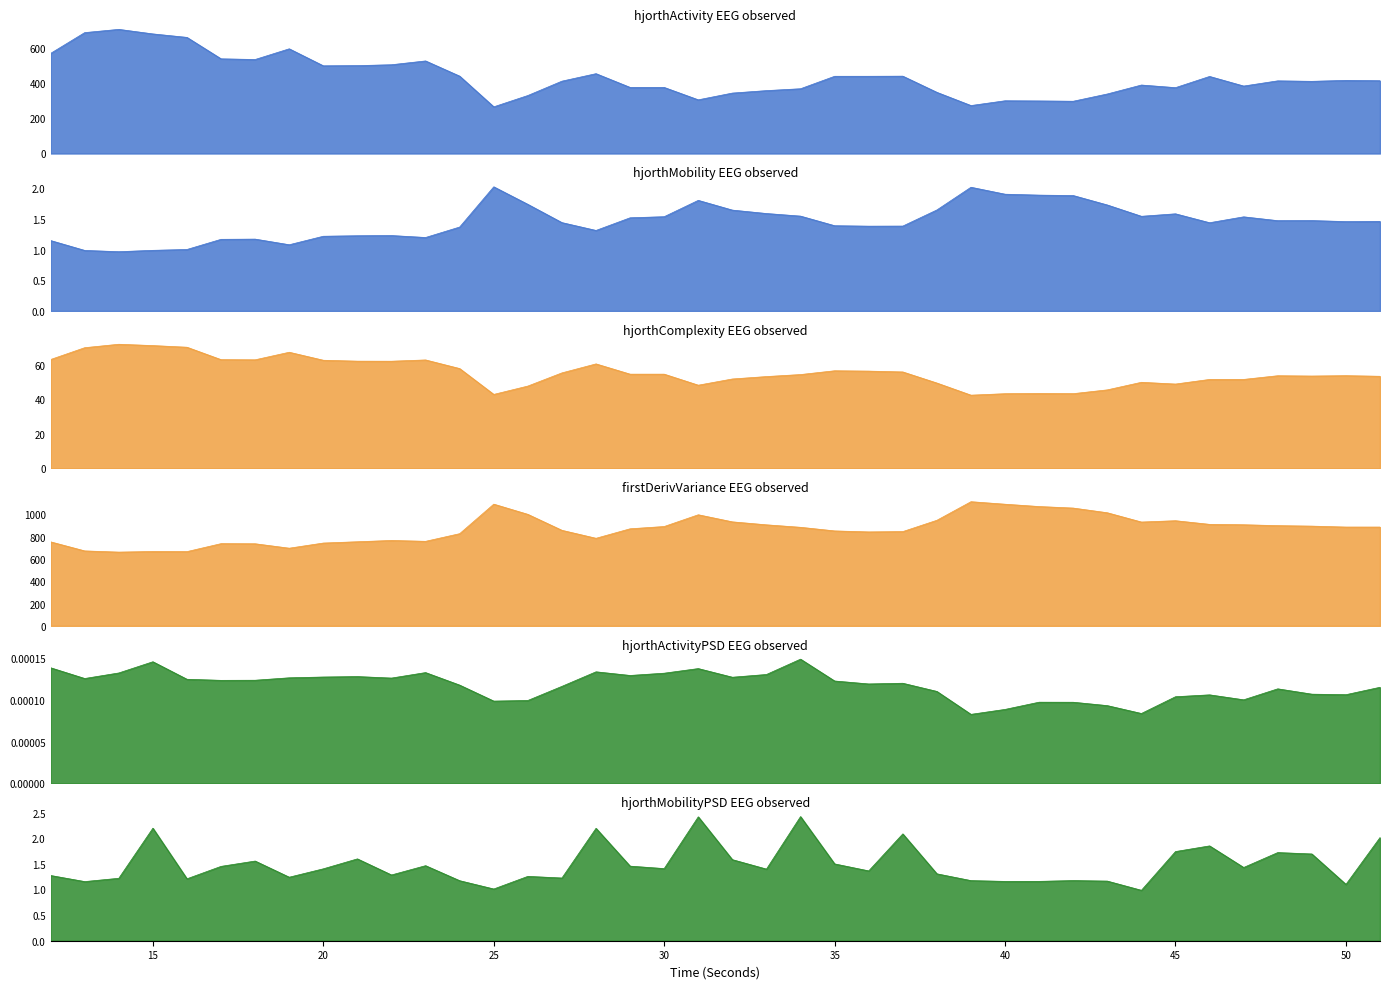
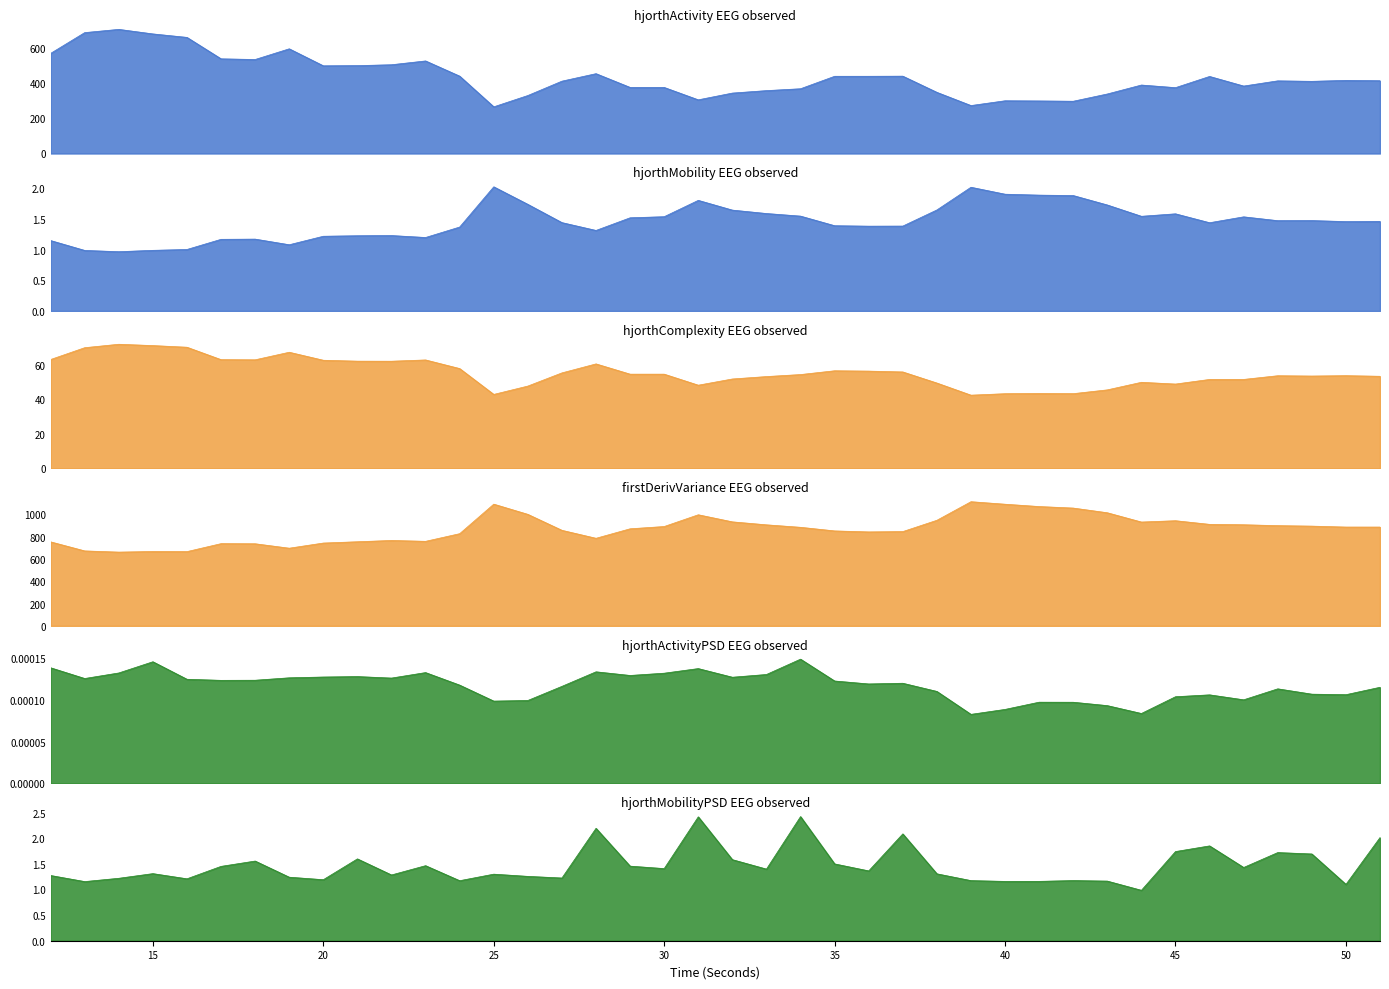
hjorthMobilityPSD EEG observed, 15: 2.2 -> 1.3
hjorthMobilityPSD EEG observed, 20: 1.4 -> 1.2
hjorthMobilityPSD EEG observed, 25: 1.0 -> 1.3
